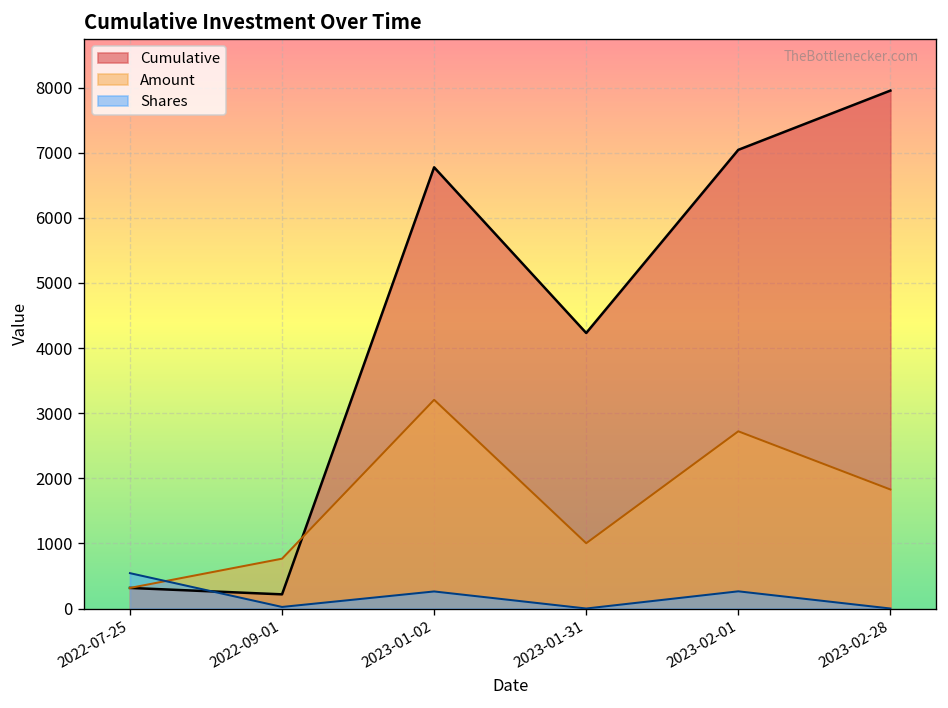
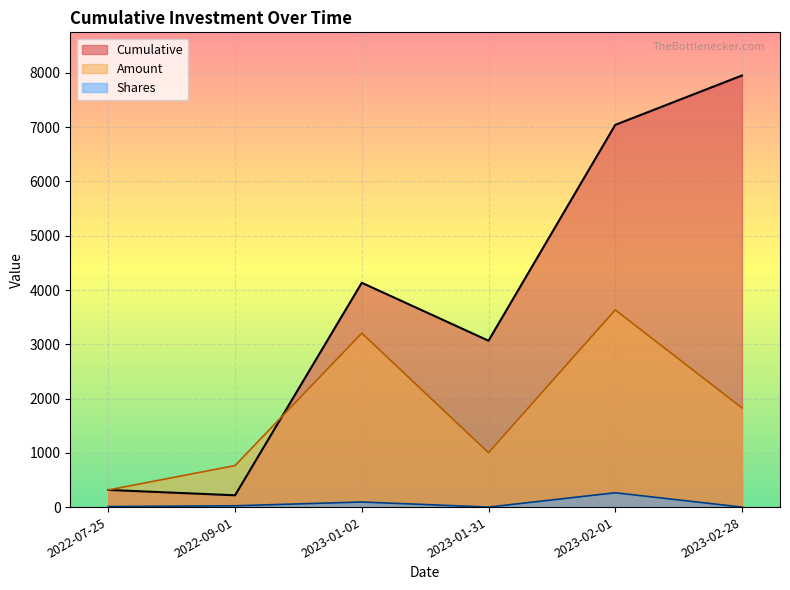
Shares, 2022-07-25: 500 -> 0
Cumulative, 2023-01-02: 6800 -> 4100
Shares, 2023-01-02: 300 -> 100
Cumulative, 2023-01-31: 4200 -> 3100
Amount, 2023-02-01: 2700 -> 3600
